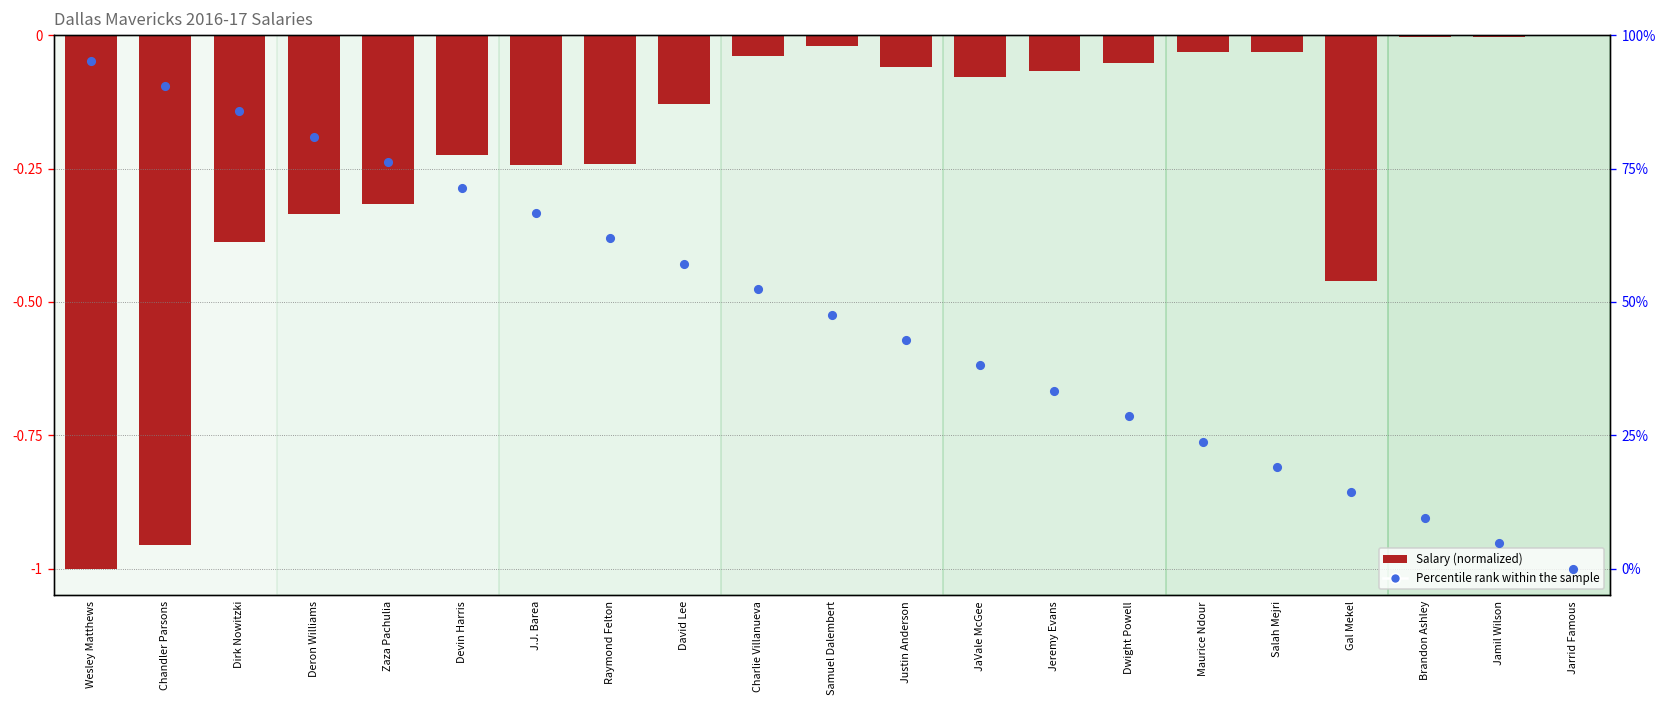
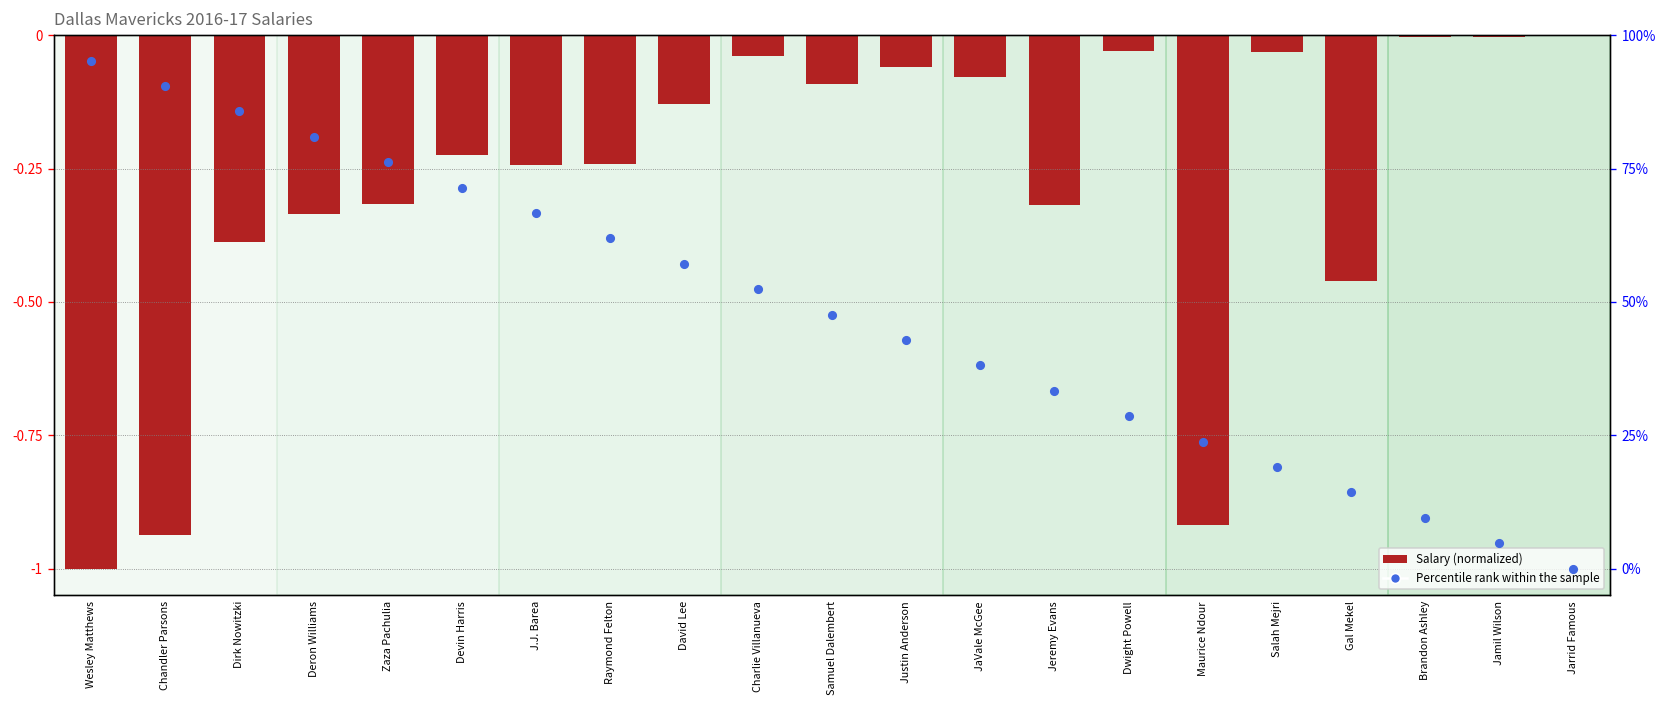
Salary (normalized), Chandler Parsons: -0.96 -> -0.94
Salary (normalized), Samuel Dalembert: -0.02 -> -0.09
Salary (normalized), Jeremy Evans: -0.07 -> -0.32
Salary (normalized), Dwight Powell: -0.05 -> -0.03
Salary (normalized), Maurice Ndour: -0.03 -> -0.92
